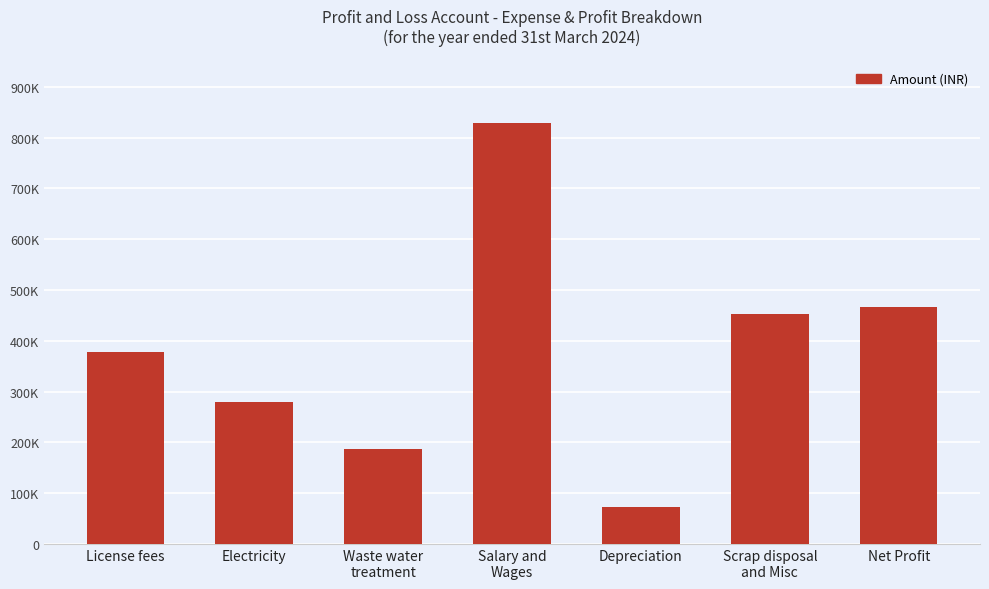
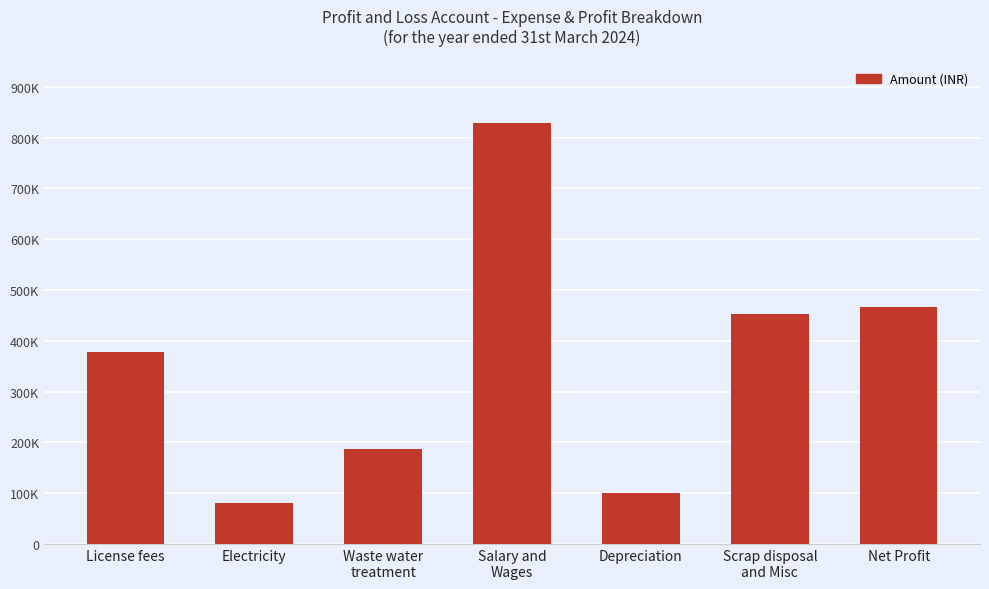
Electricity: 280000 -> 80000
Depreciation: 70000 -> 100000
